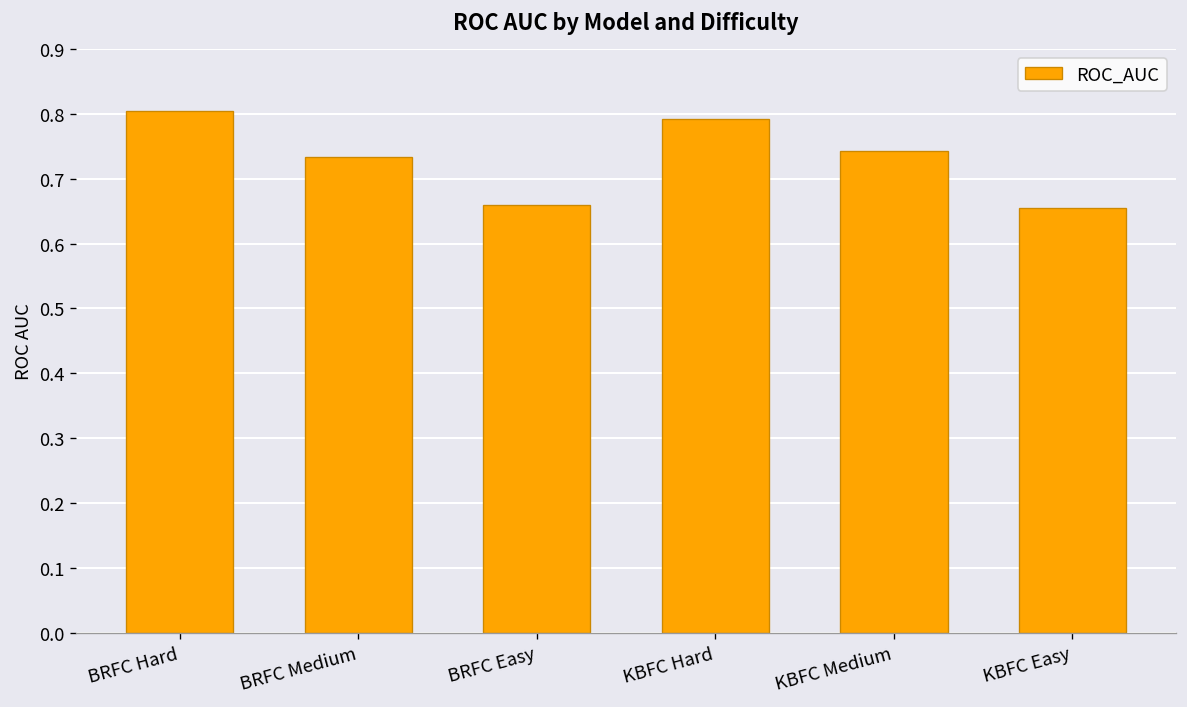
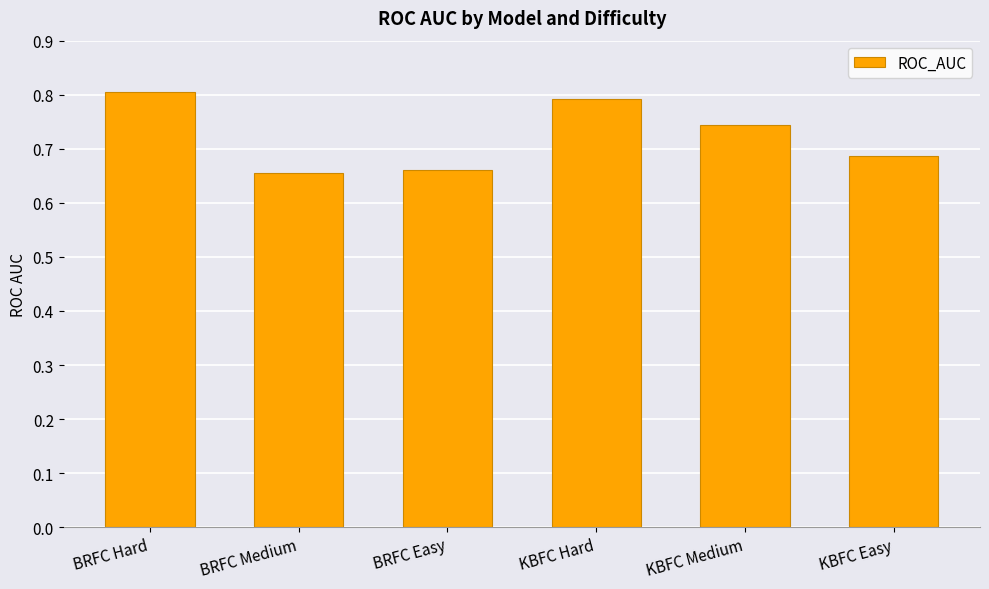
BRFC Medium: 0.73 -> 0.65
KBFC Easy: 0.65 -> 0.69
